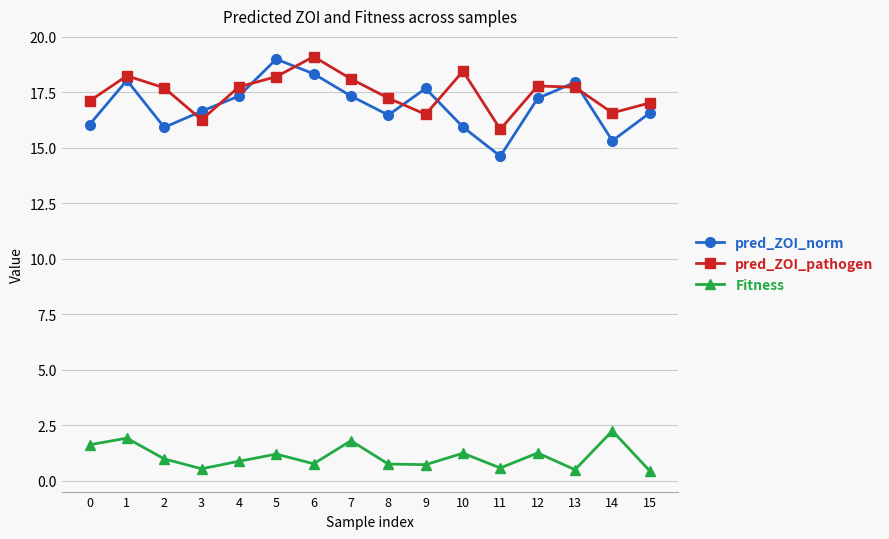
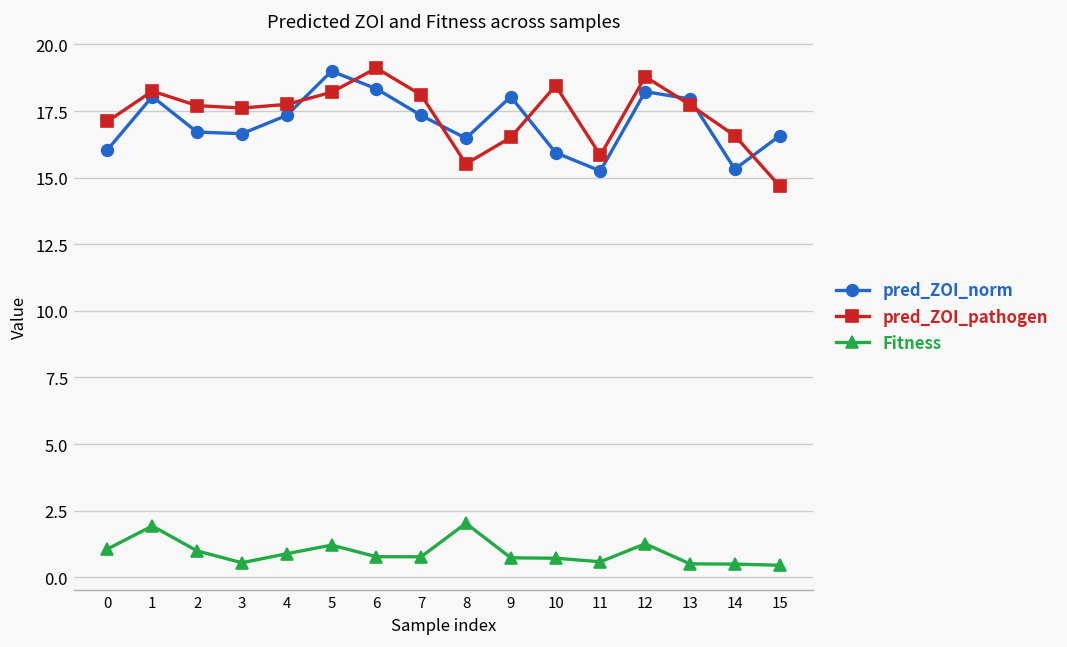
Fitness, 0: 1.6 -> 1.1
pred_ZOI_norm, 2: 15.9 -> 16.7
pred_ZOI_pathogen, 3: 16.3 -> 17.6
Fitness, 7: 1.8 -> 0.8
pred_ZOI_pathogen, 8: 17.2 -> 15.5
Fitness, 8: 0.8 -> 2.0
pred_ZOI_norm, 9: 17.7 -> 18.0
Fitness, 10: 1.2 -> 0.7
pred_ZOI_norm, 11: 14.6 -> 15.3
pred_ZOI_norm, 12: 17.2 -> 18.2
pred_ZOI_pathogen, 12: 17.8 -> 18.8
Fitness, 14: 2.3 -> 0.5
pred_ZOI_pathogen, 15: 17.0 -> 14.7
